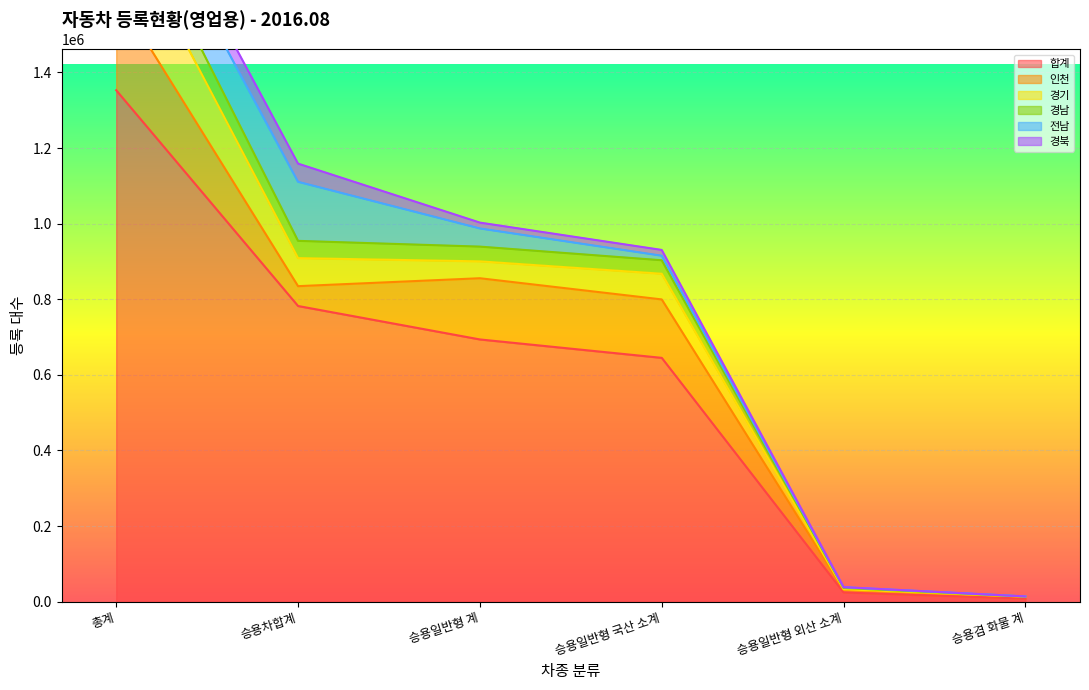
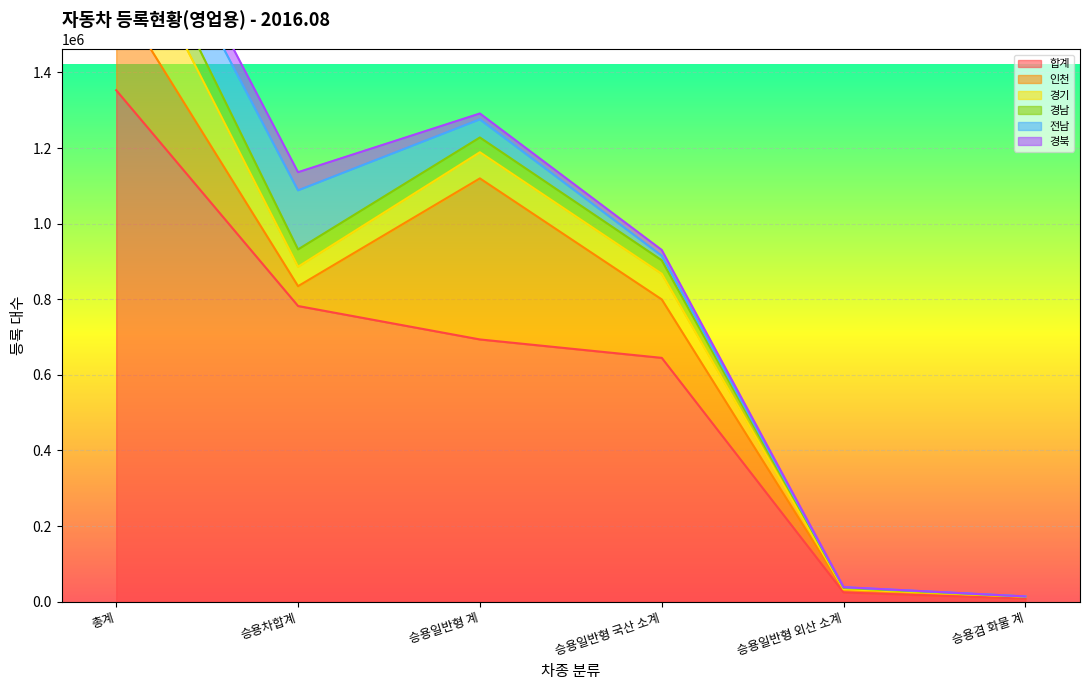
경기, 승용차합계: 70000 -> 50000
인천, 승용일반형 계: 160000 -> 430000
경기, 승용일반형 계: 40000 -> 70000
